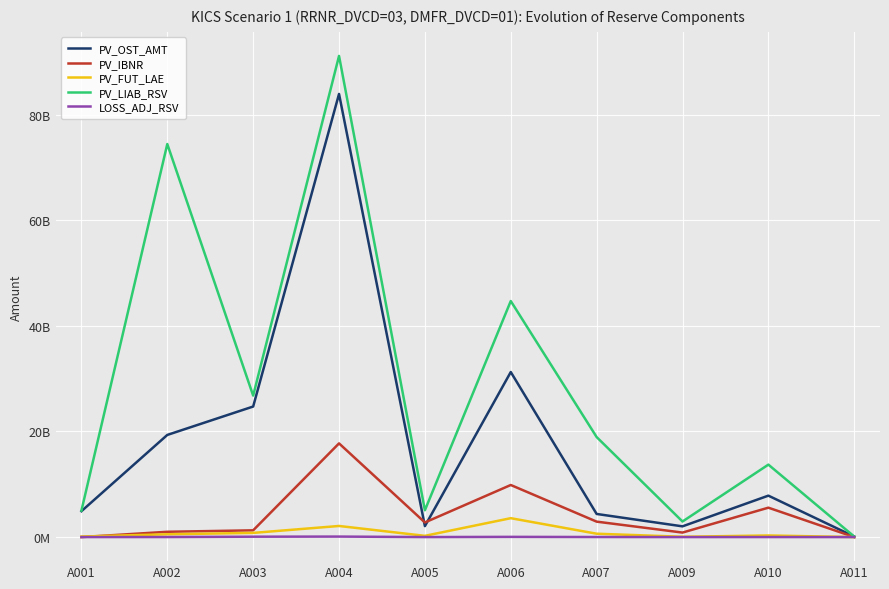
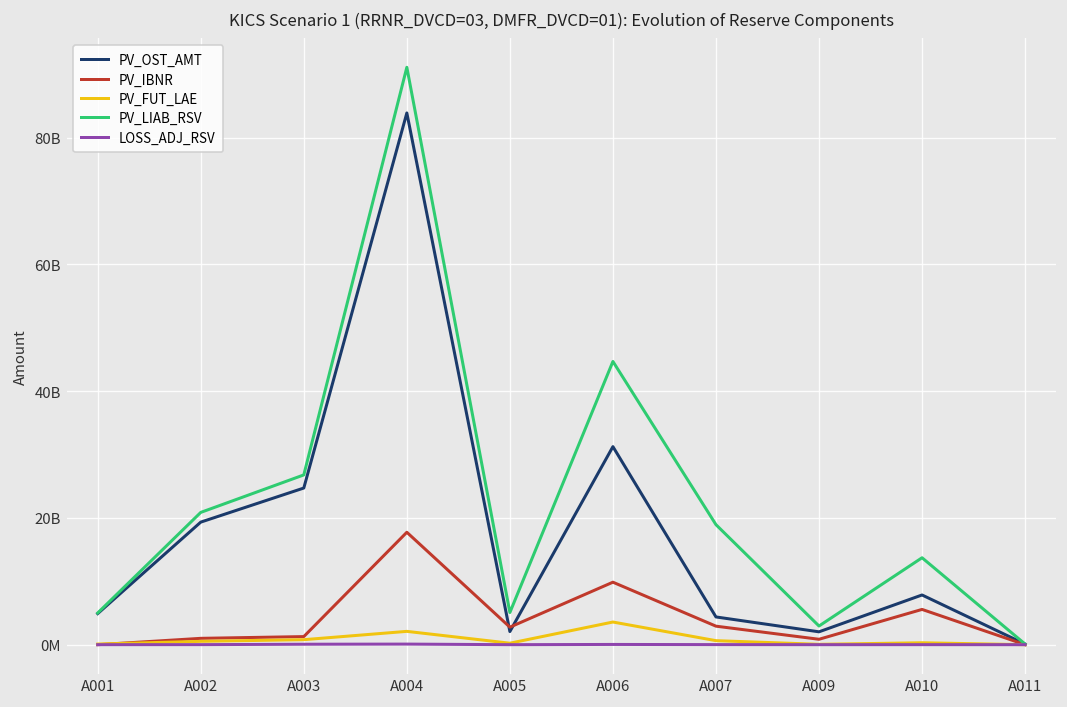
PV_LIAB_RSV, A002: 74000000000 -> 21000000000
